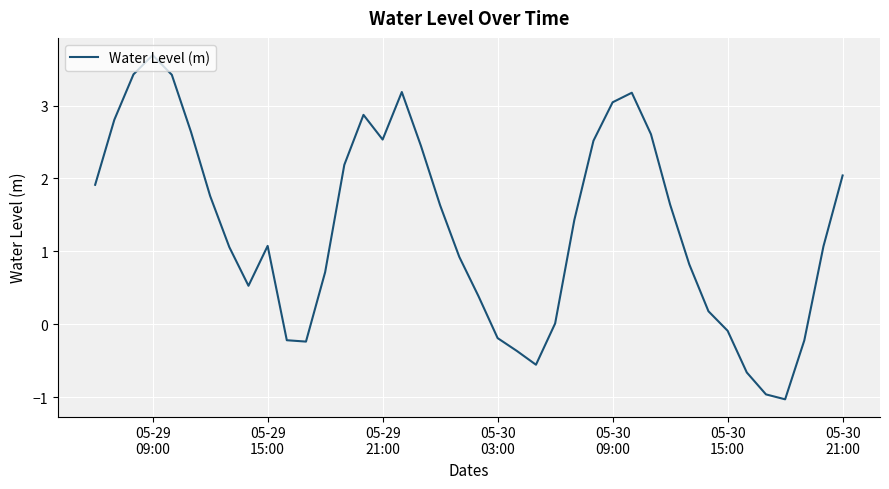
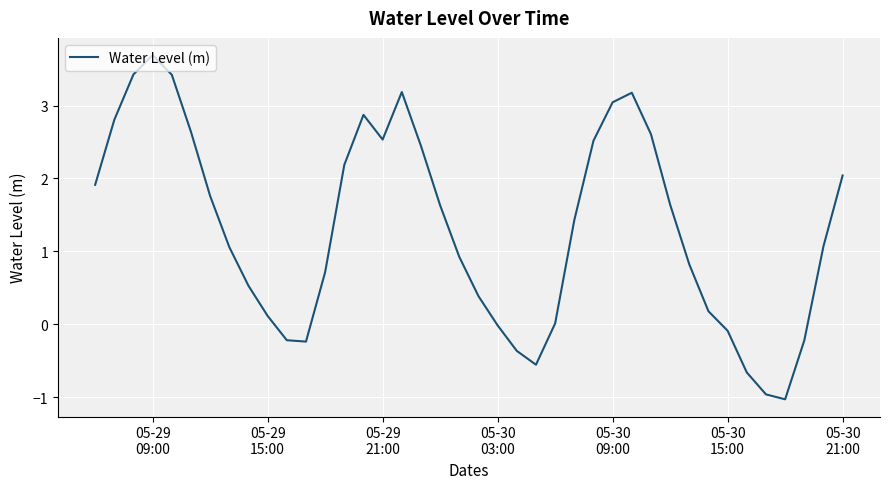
05-29 15:00: 1.1 -> 0.1
05-30 03:00: -0.2 -> 0.0
